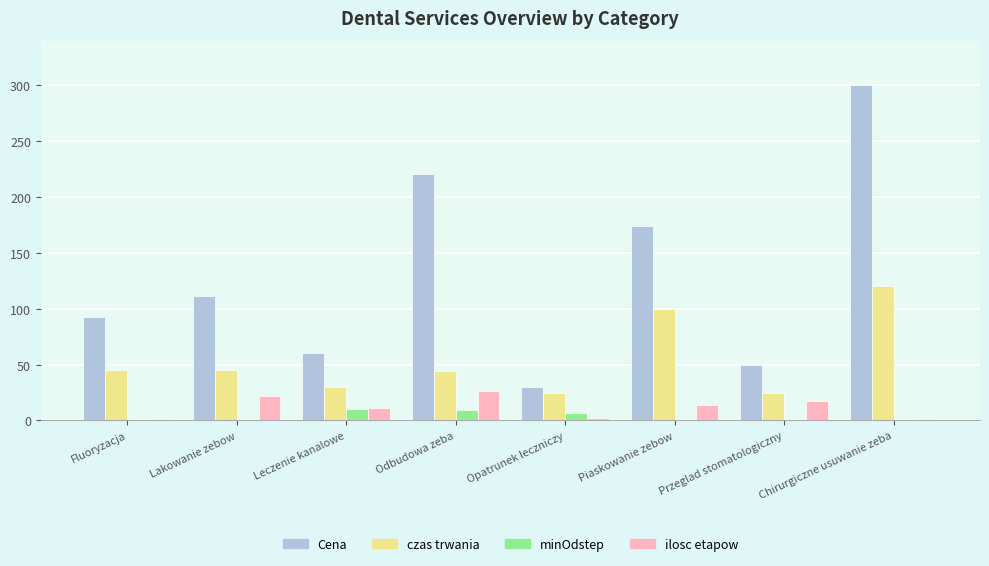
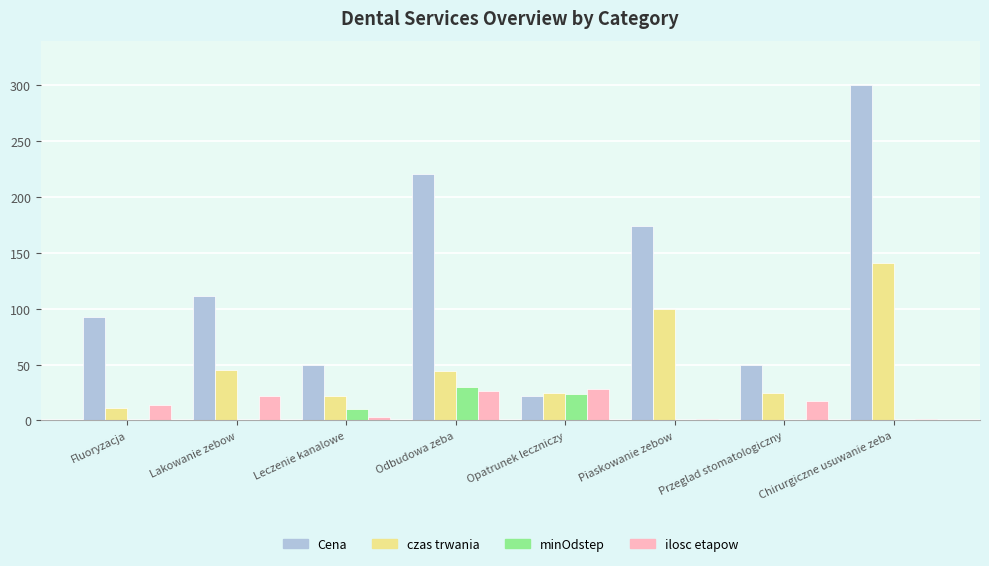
czas trwania, Fluoryzacja: 45 -> 11
ilosc etapow, Fluoryzacja: 1 -> 14
Cena, Leczenie kanalowe: 60 -> 50
czas trwania, Leczenie kanalowe: 30 -> 22
ilosc etapow, Leczenie kanalowe: 11 -> 3
minOdstep, Odbudowa zeba: 9 -> 30
Cena, Opatrunek leczniczy: 30 -> 22
minOdstep, Opatrunek leczniczy: 7 -> 24
ilosc etapow, Opatrunek leczniczy: 2 -> 28
ilosc etapow, Piaskowanie zebow: 14 -> 1
czas trwania, Chirurgiczne usuwanie zeba: 120 -> 141
